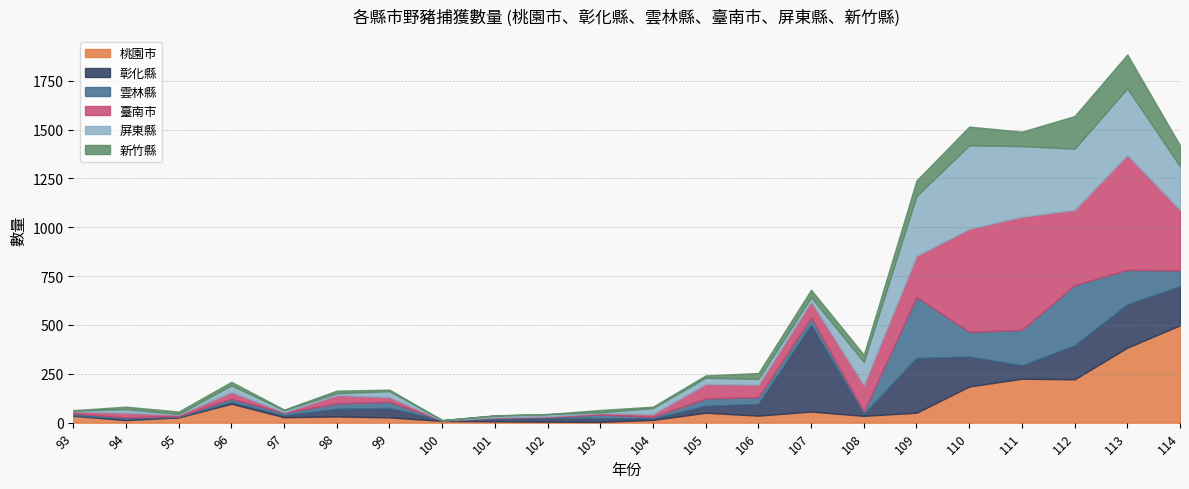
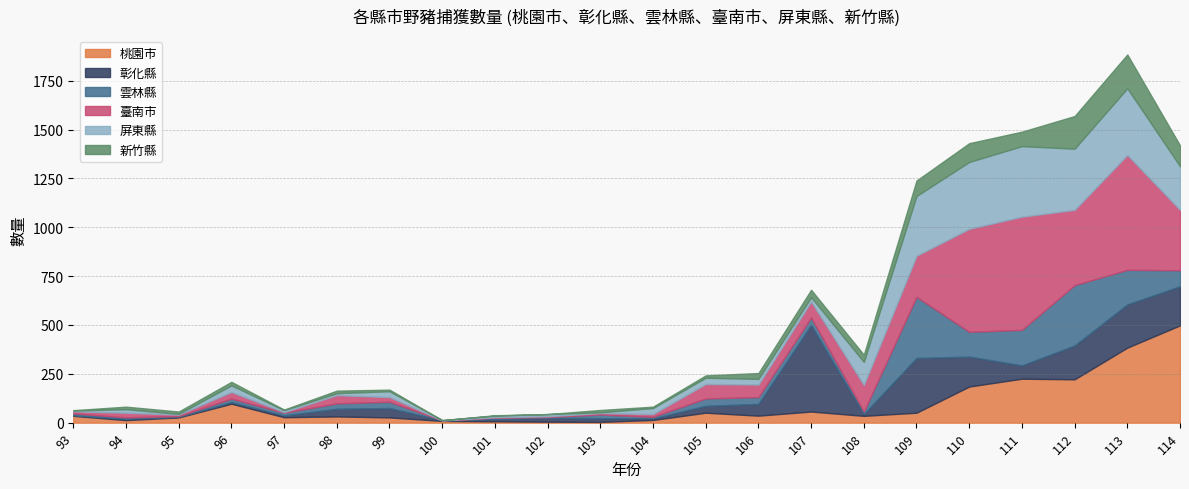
屏東縣, 110: 430 -> 340
